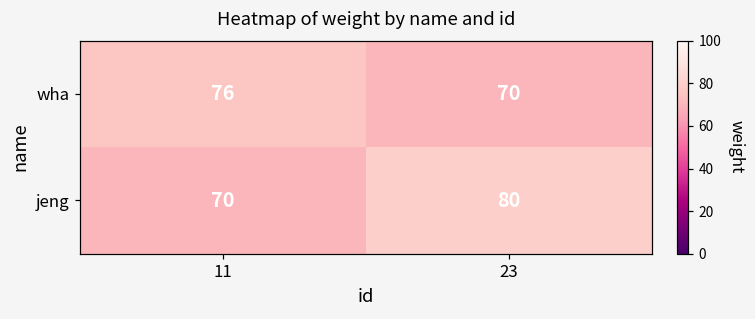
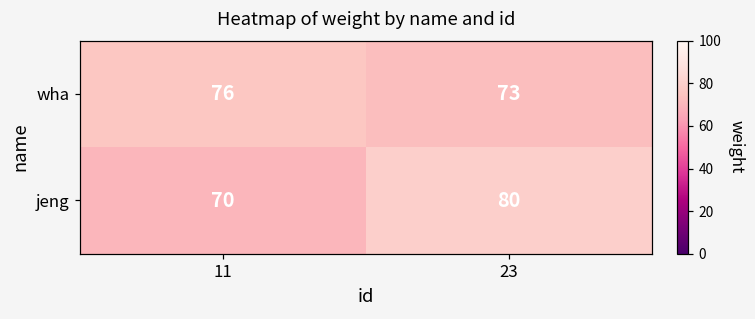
wha, 23: 70 -> 73
